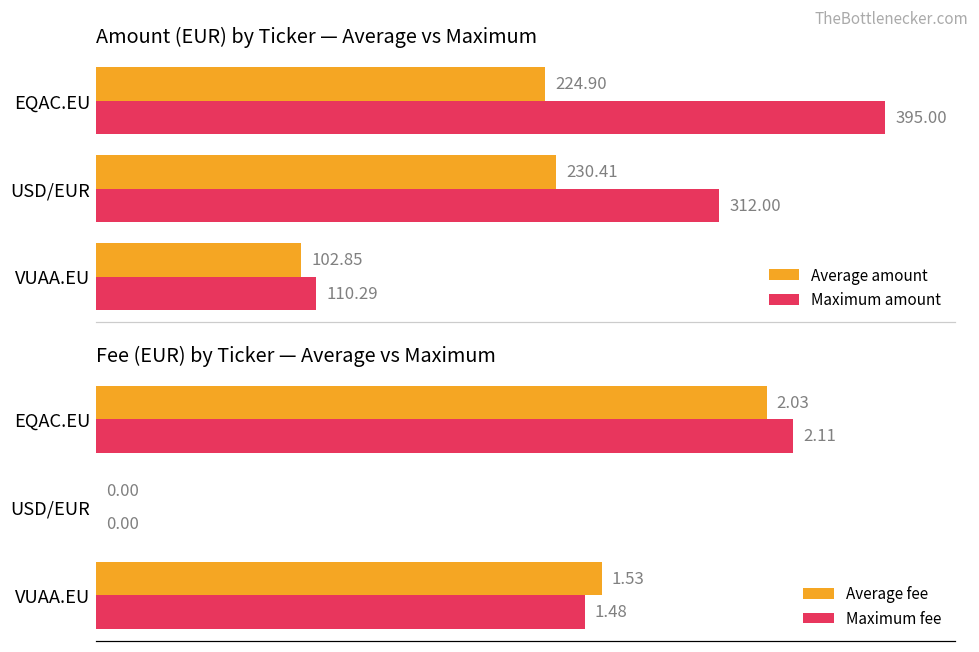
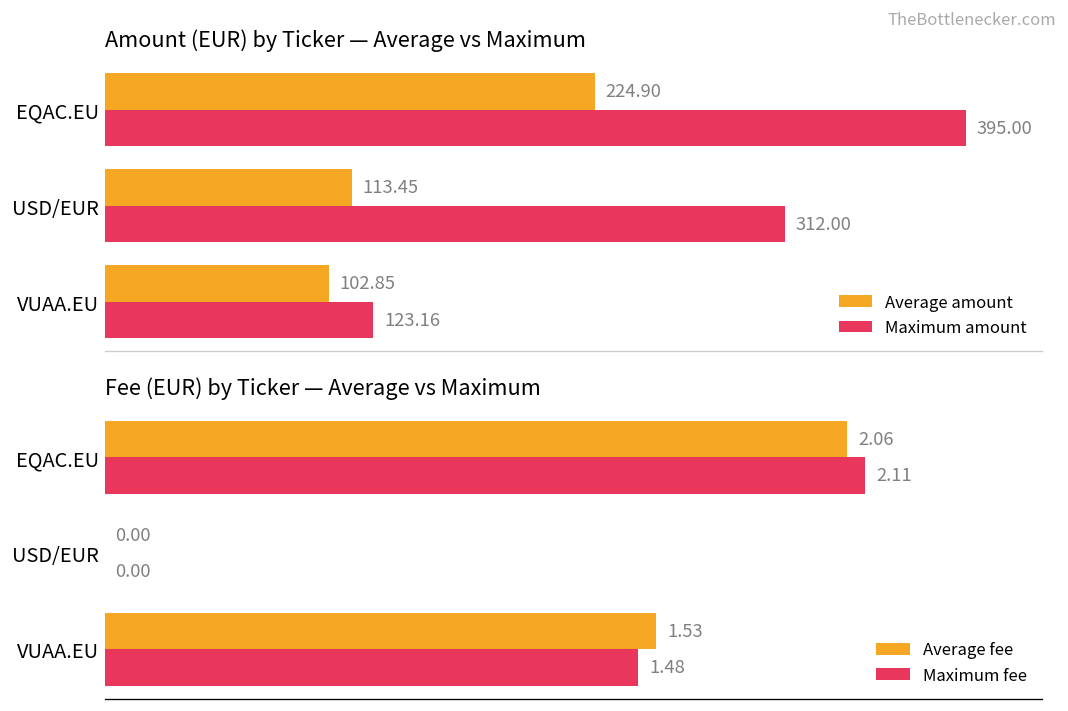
Amount (EUR) by Ticker — Average vs Maximum, Average amount, USD/EUR: 230.41 -> 113.45
Amount (EUR) by Ticker — Average vs Maximum, Maximum amount, VUAA.EU: 110.29 -> 123.16
Fee (EUR) by Ticker — Average vs Maximum, Average fee, EQAC.EU: 2.03 -> 2.06
